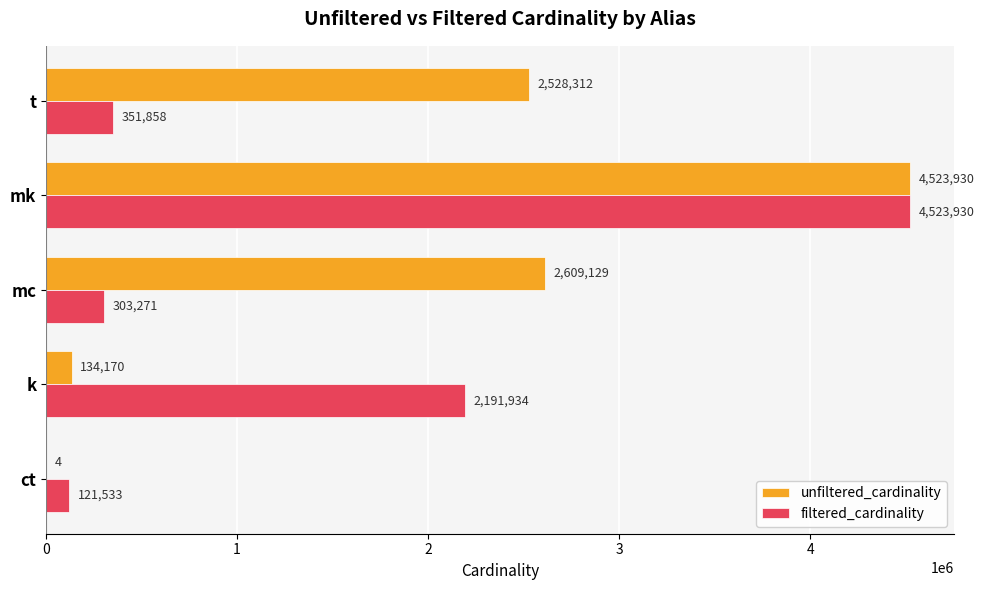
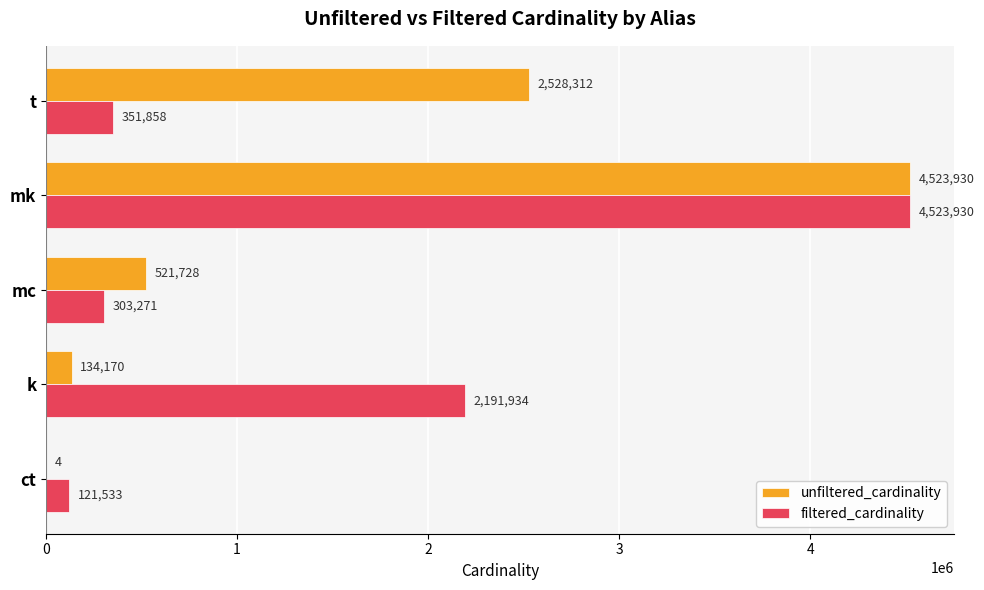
unfiltered_cardinality, mc: 2,609,129 -> 521,728
